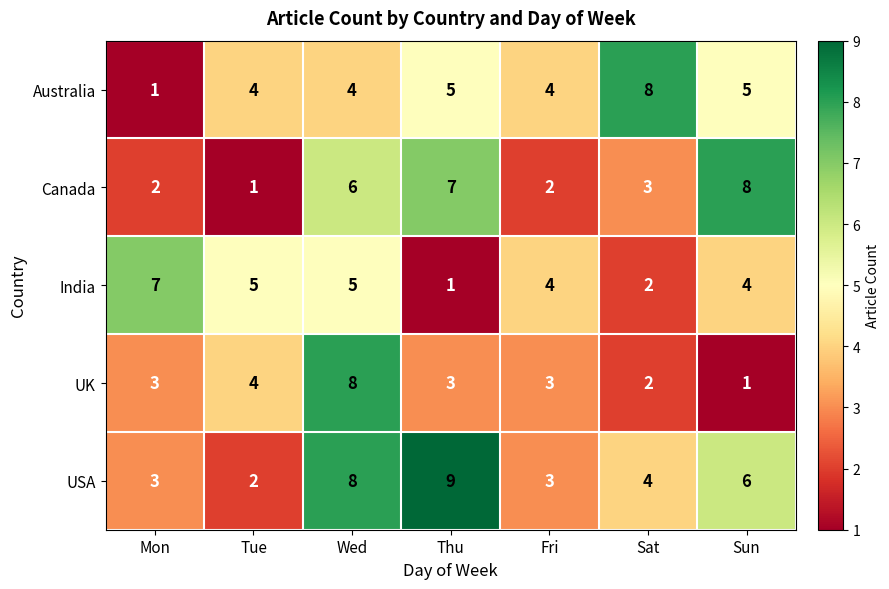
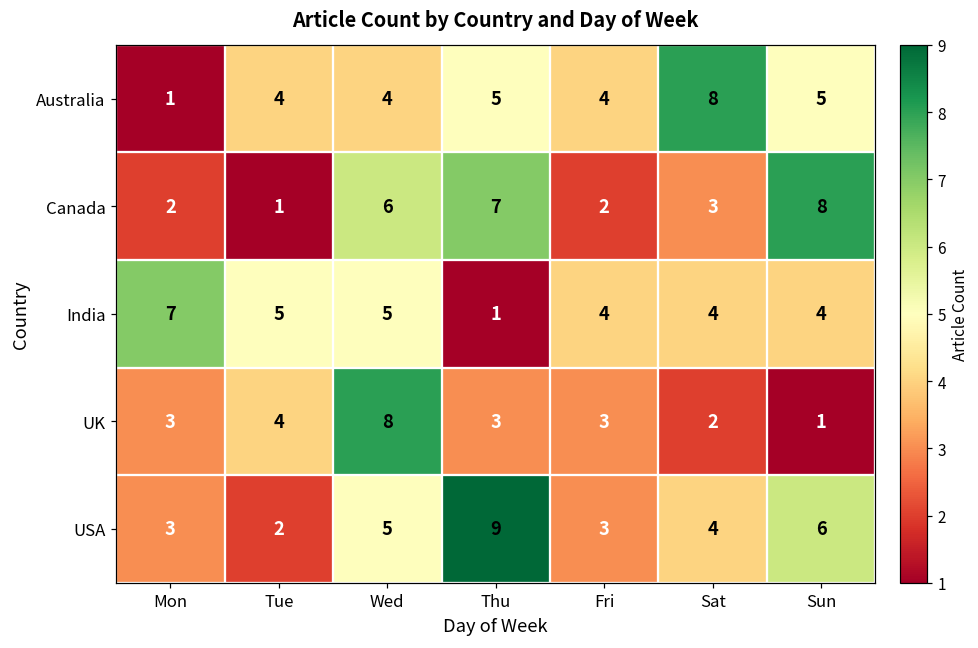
India, Sat: 2 -> 4
USA, Wed: 8 -> 5
